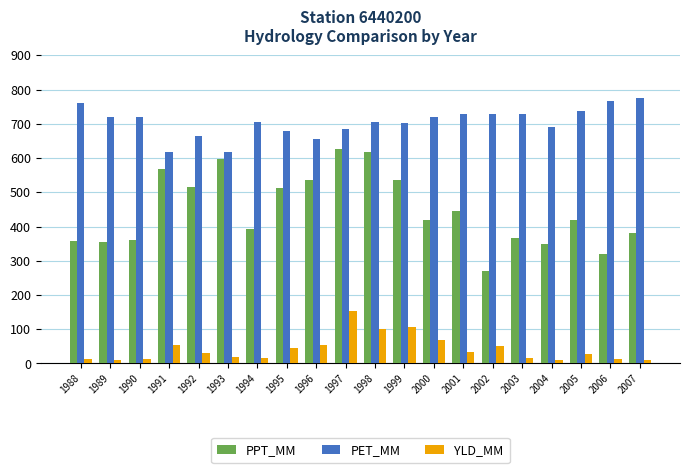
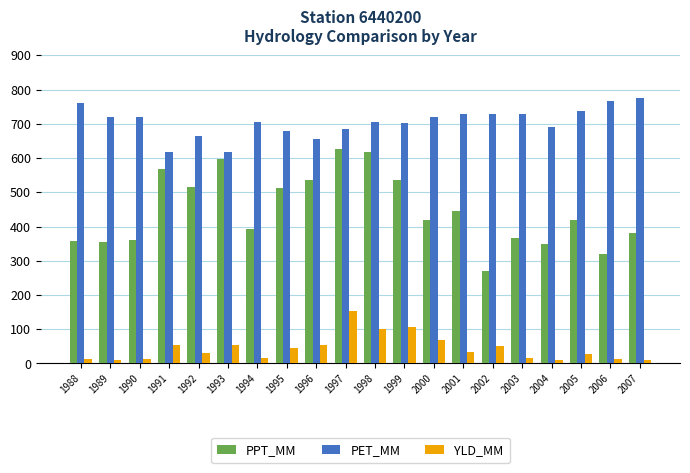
YLD_MM, 1993: 20 -> 50
